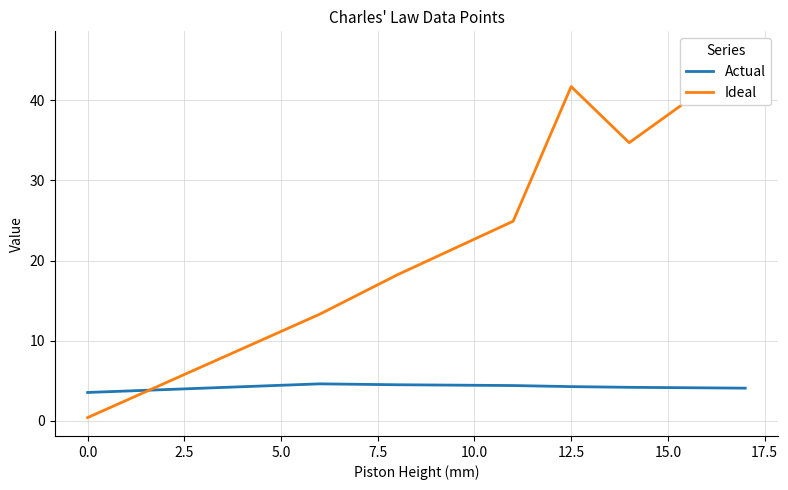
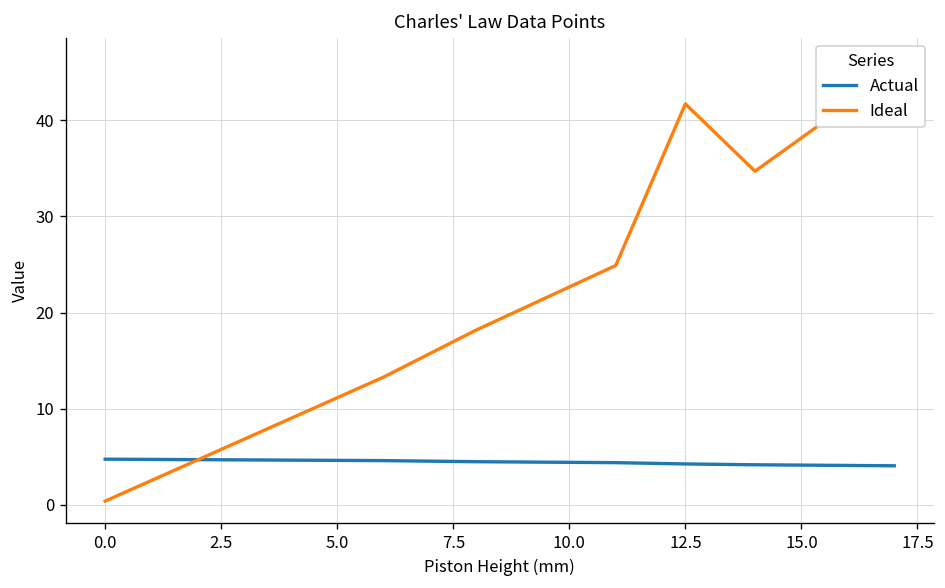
Actual, 0.0: 4 -> 5
